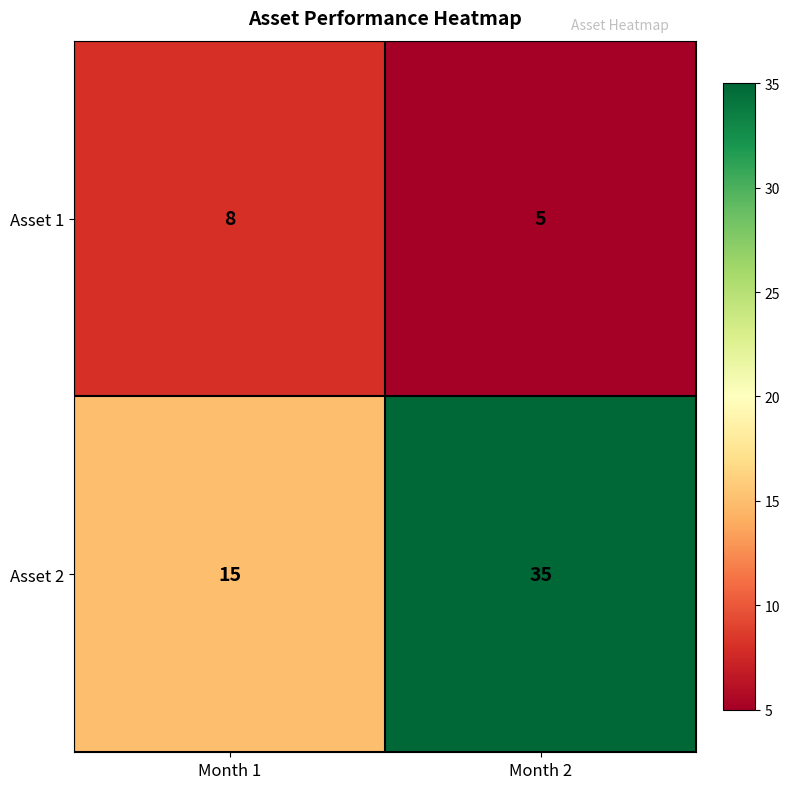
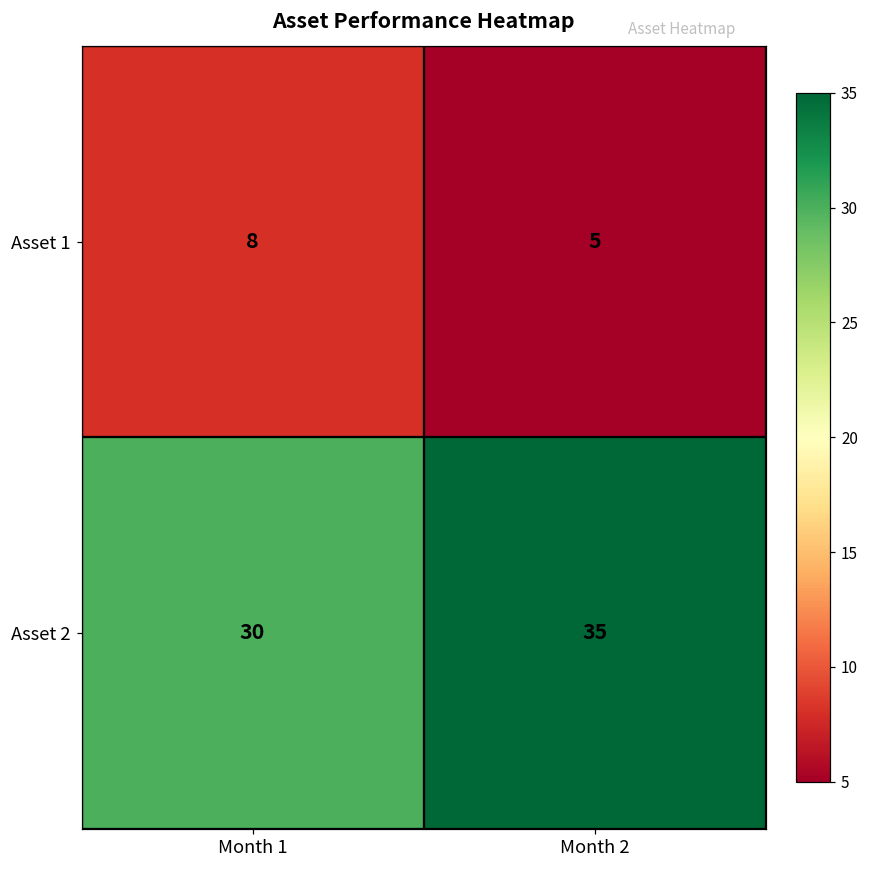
Asset 2, Month 1: 15 -> 30
